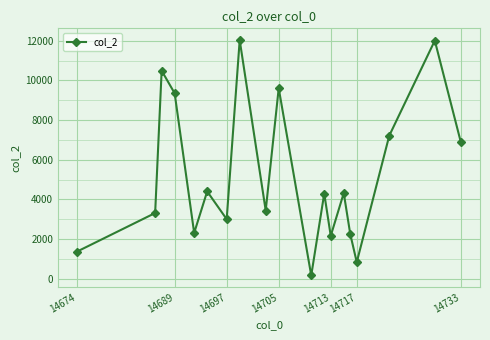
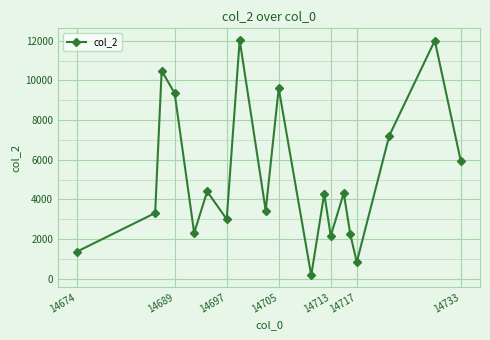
14733: 6900 -> 5900
